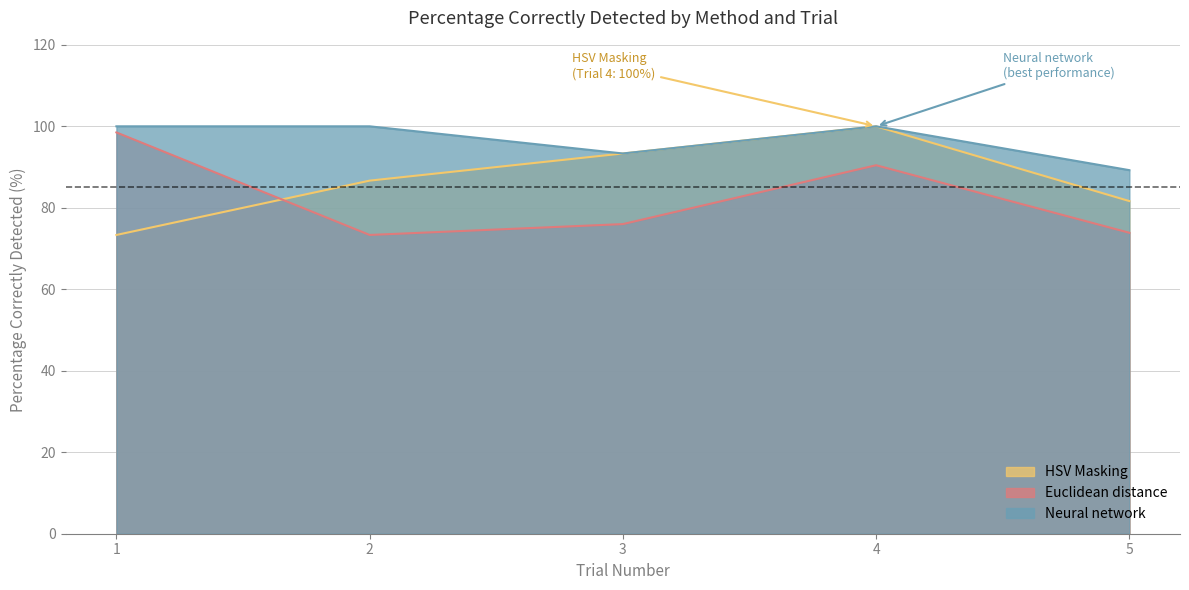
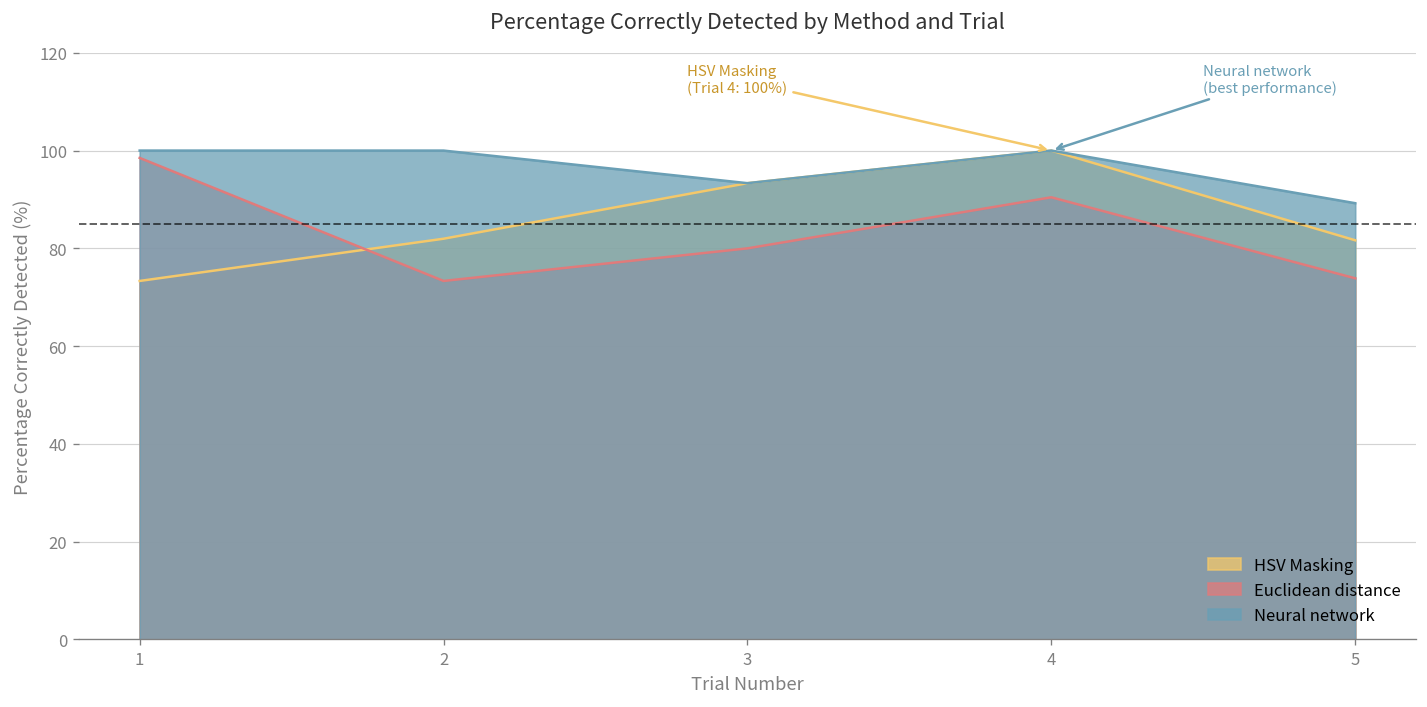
HSV Masking, 2: 87 -> 82
Euclidean distance, 3: 76 -> 80
